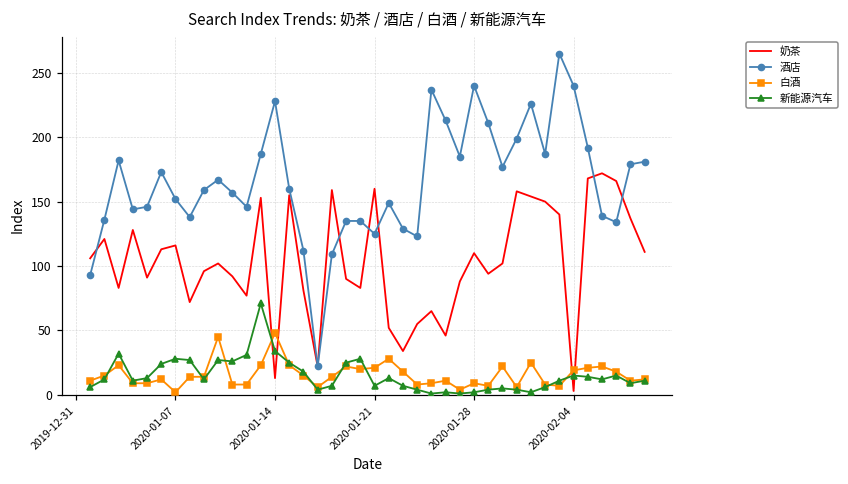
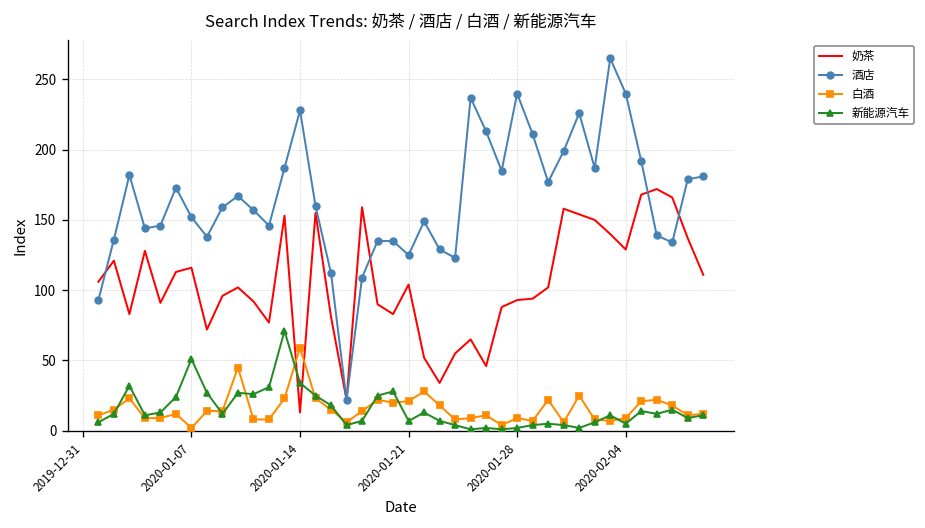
新能源汽车, 2020-01-07: 28 -> 51
白酒, 2020-01-14: 48 -> 59
奶茶, 2020-01-21: 160 -> 104
奶茶, 2020-01-28: 110 -> 93
奶茶, 2020-02-04: 3 -> 129
白酒, 2020-02-04: 19 -> 9
新能源汽车, 2020-02-04: 15 -> 5
